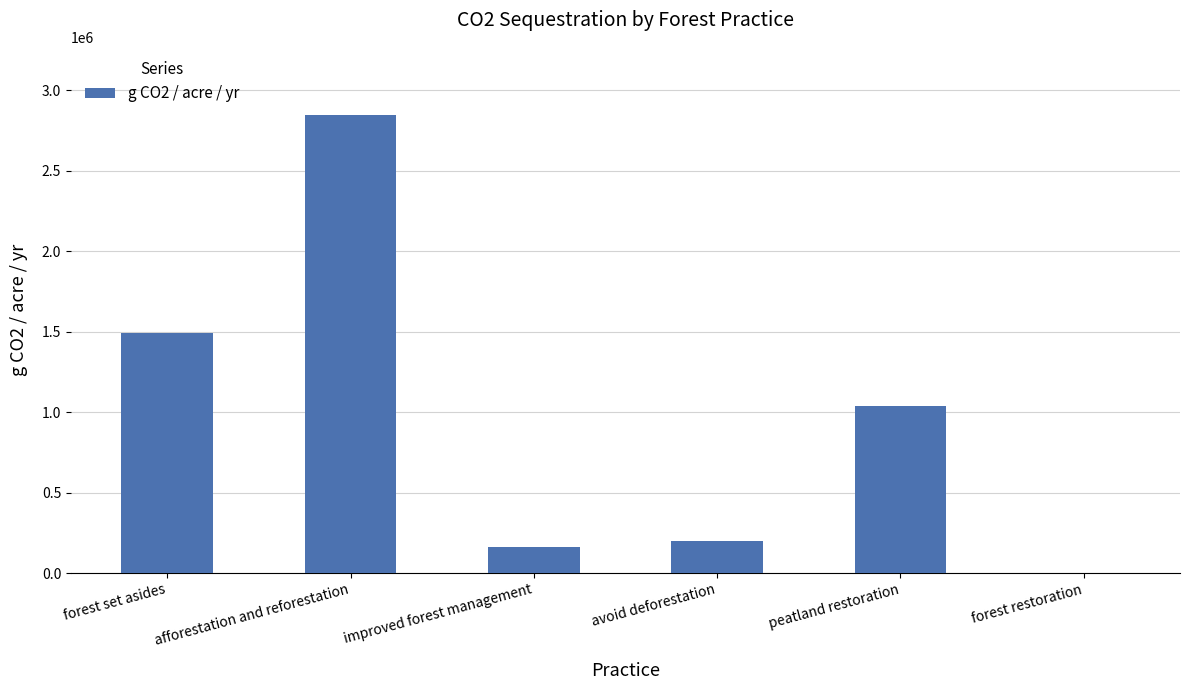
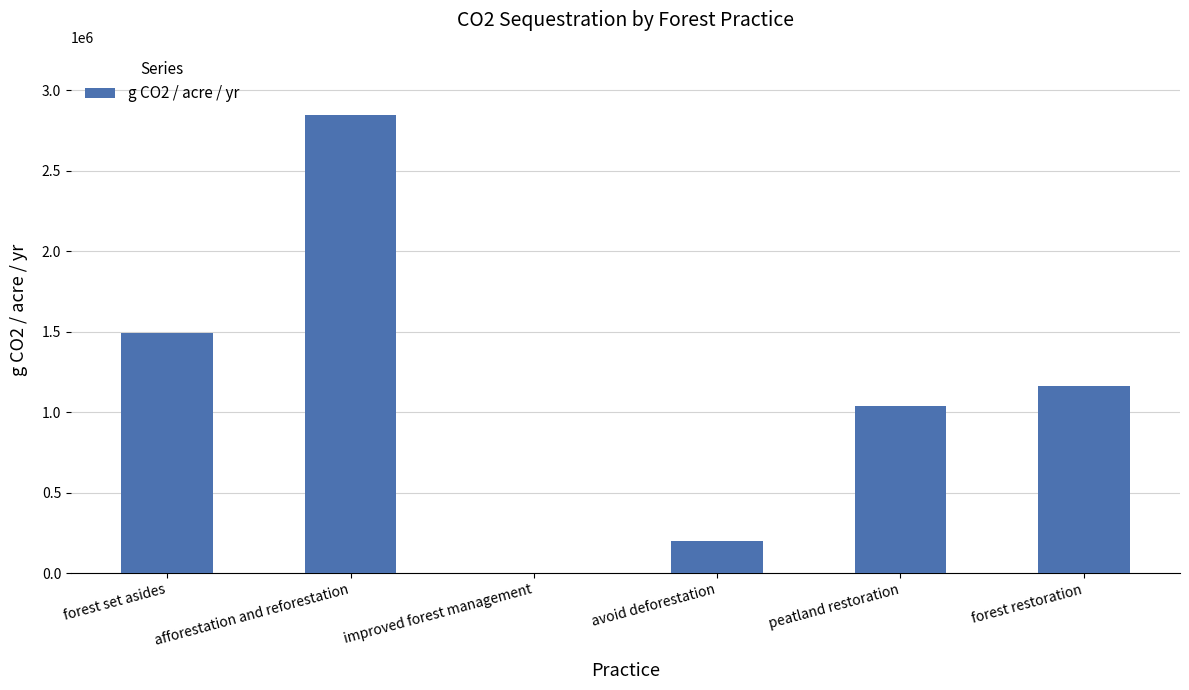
improved forest management: 160000 -> 0
forest restoration: 0 -> 1160000
